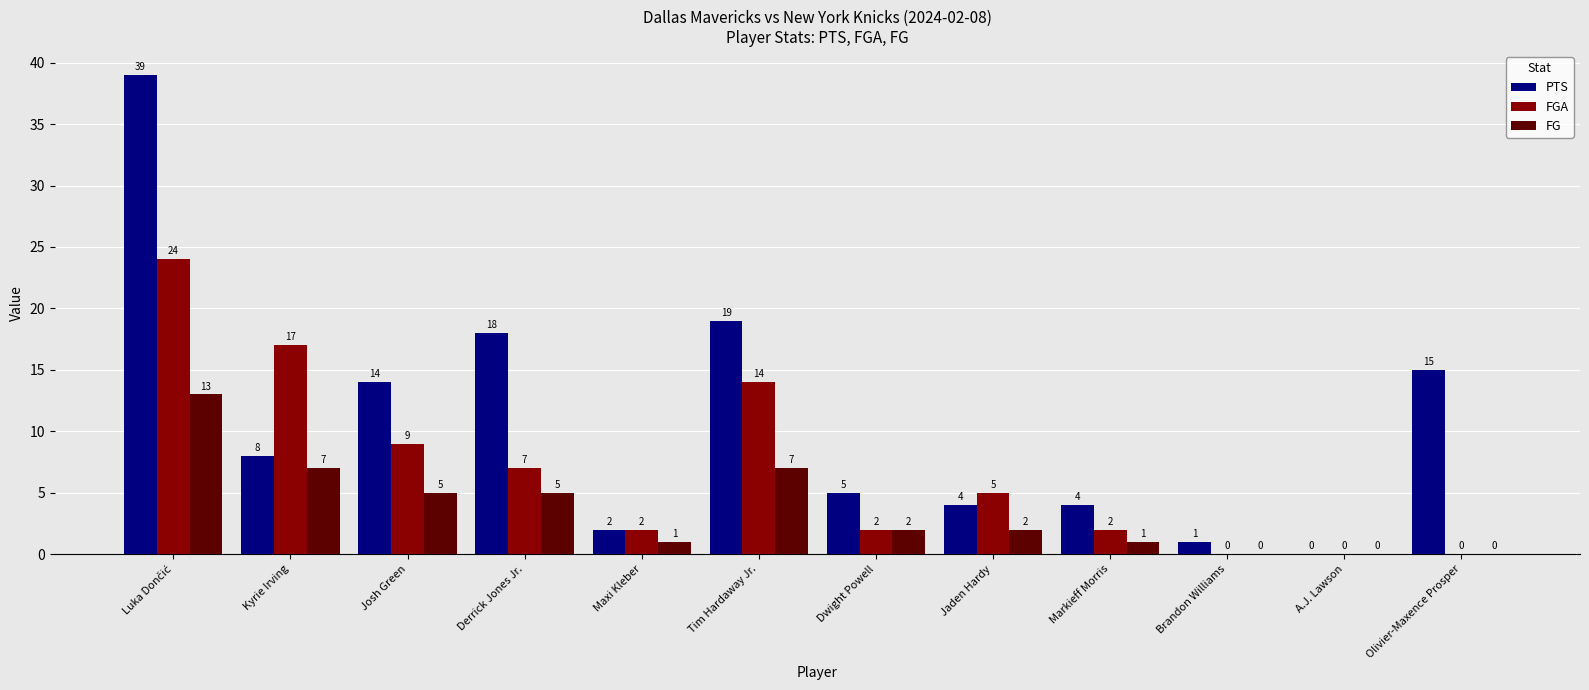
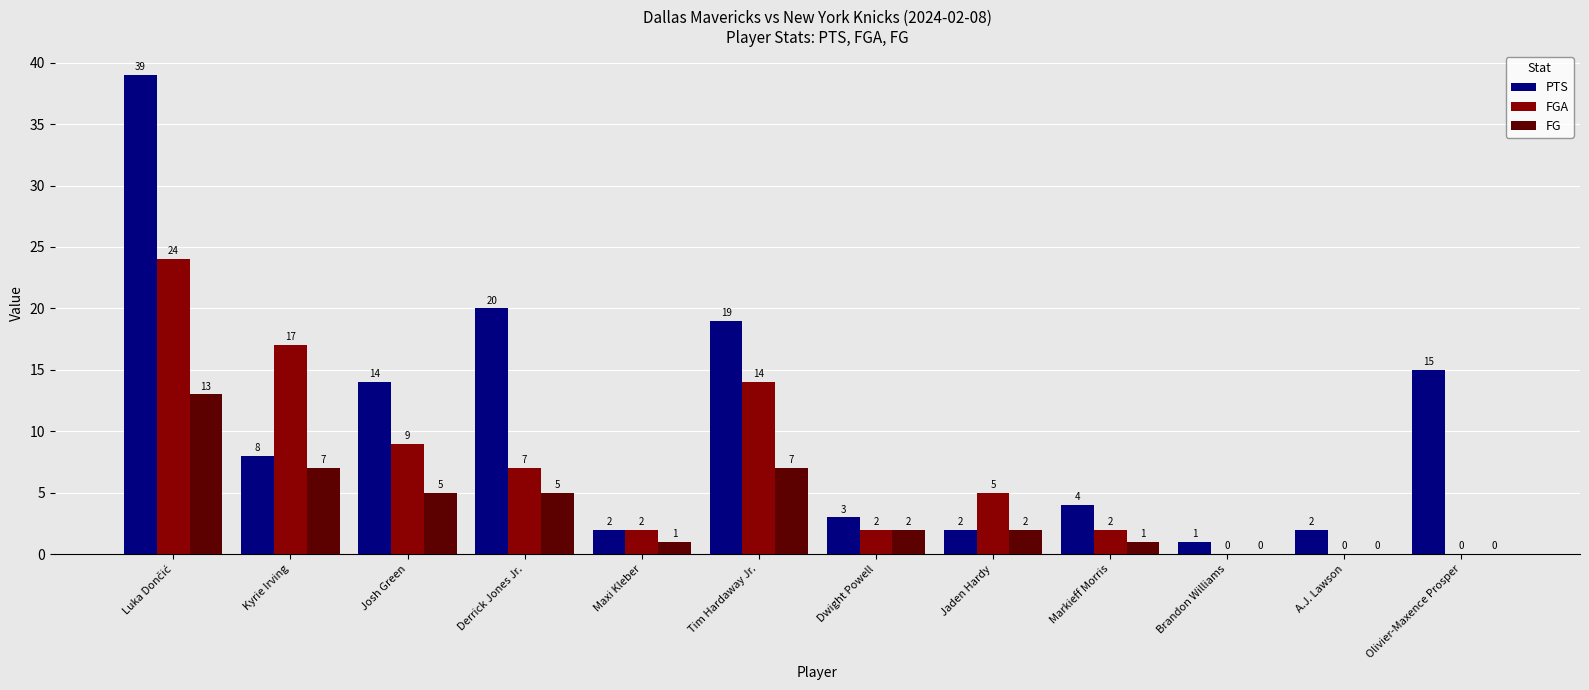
PTS, Derrick Jones Jr.: 18 -> 20
PTS, Dwight Powell: 5 -> 3
PTS, Jaden Hardy: 4 -> 2
PTS, A.J. Lawson: 0 -> 2
